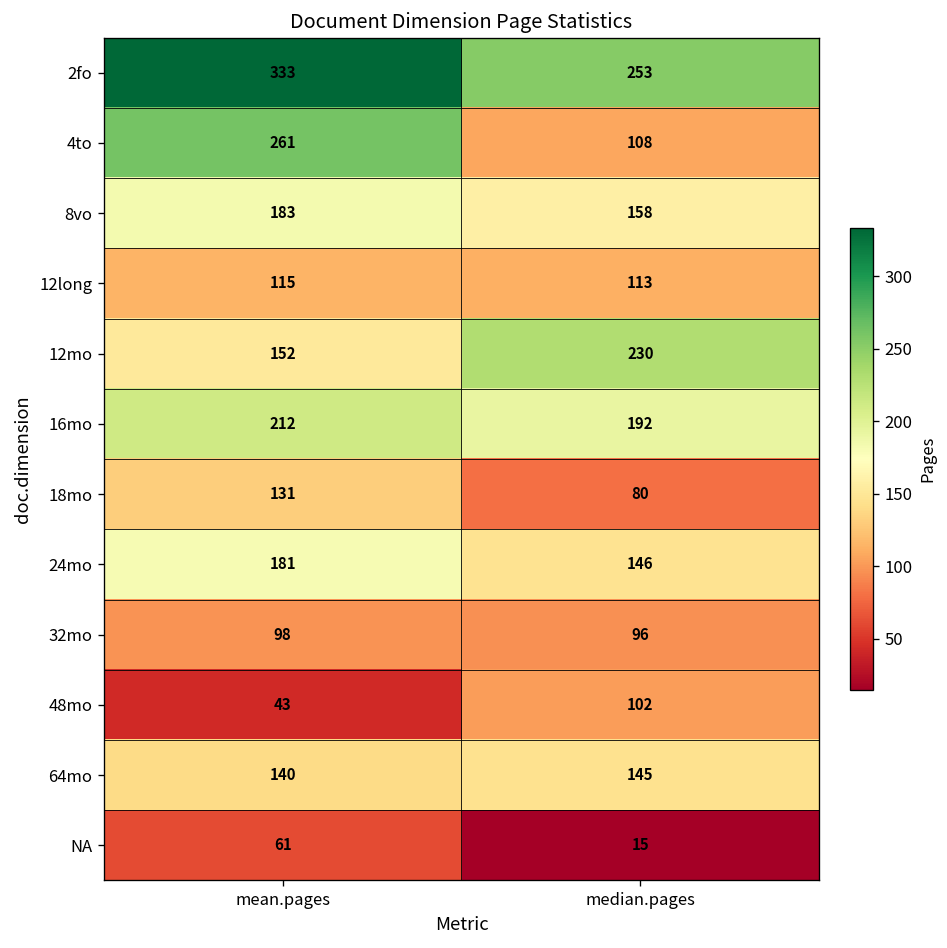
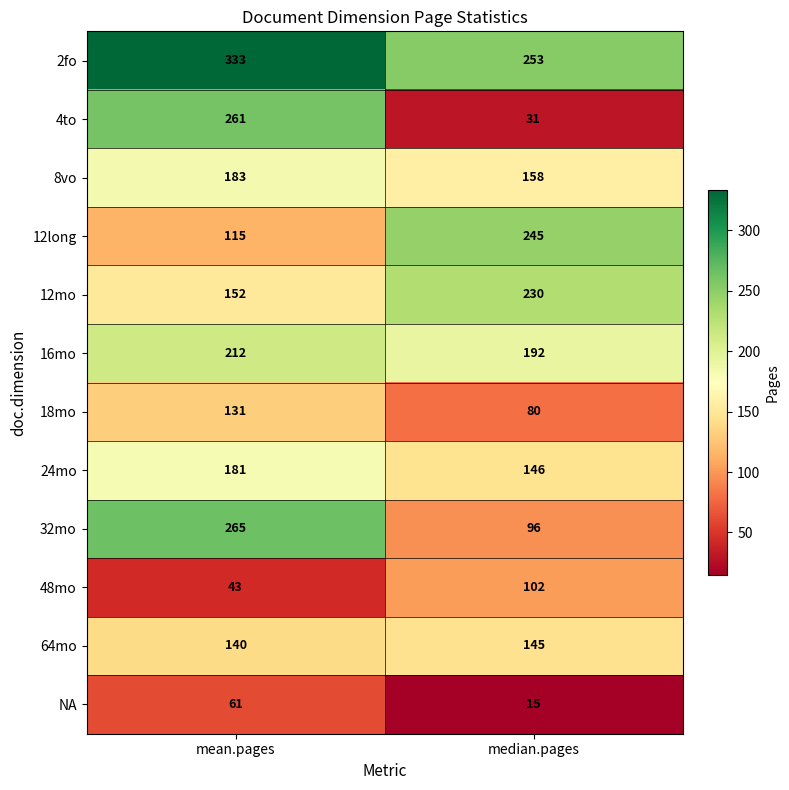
4to, median.pages: 108 -> 31
12long, median.pages: 113 -> 245
32mo, mean.pages: 98 -> 265
